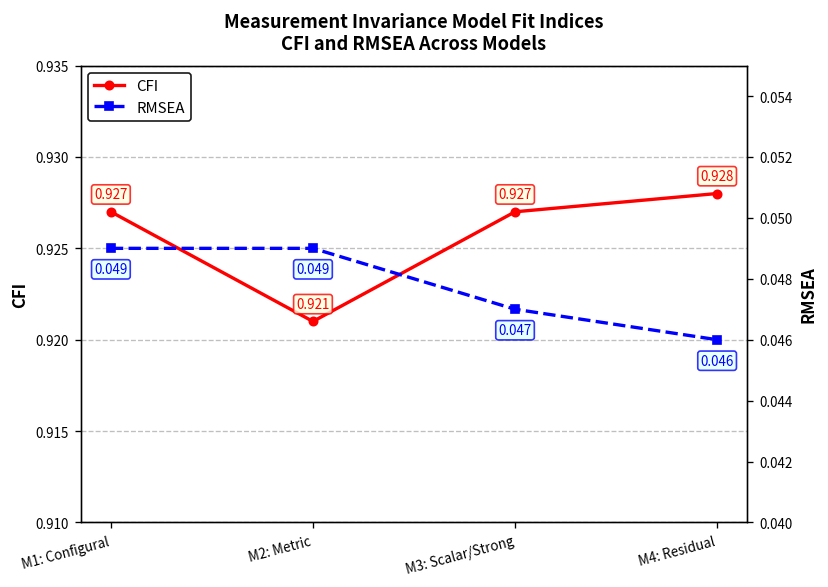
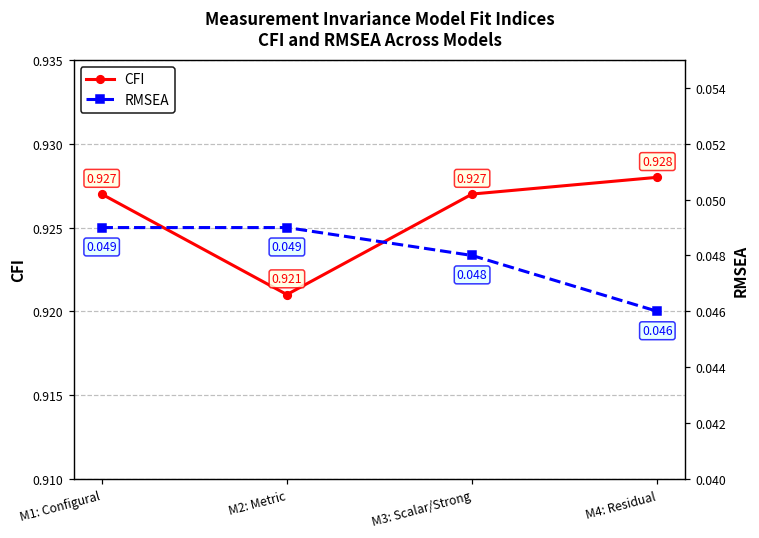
RMSEA, M3: Scalar/Strong: 0.047 -> 0.048
